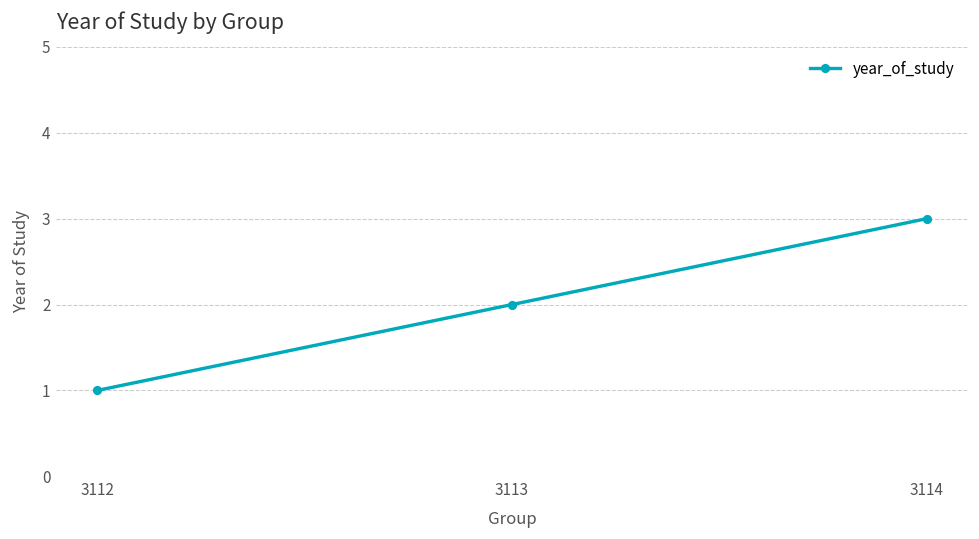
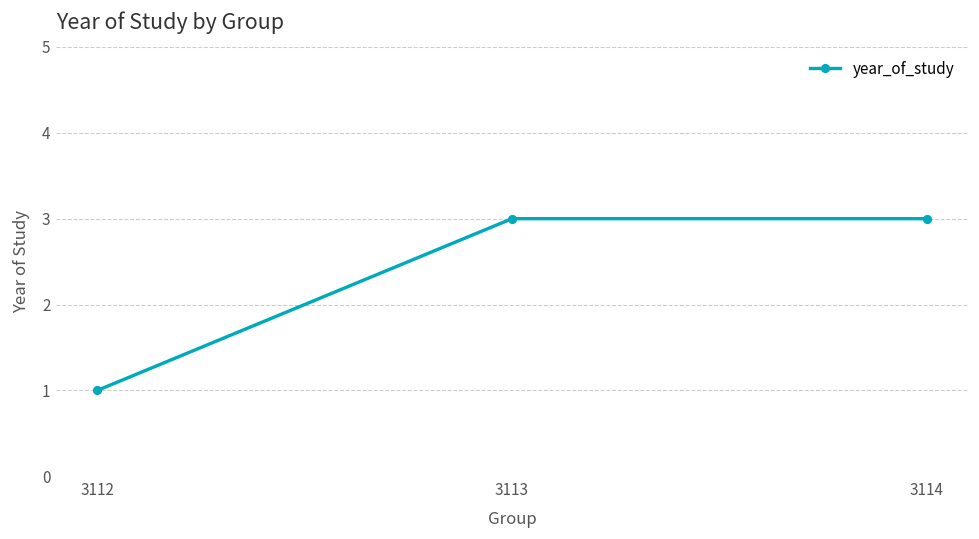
3113: 2 -> 3
